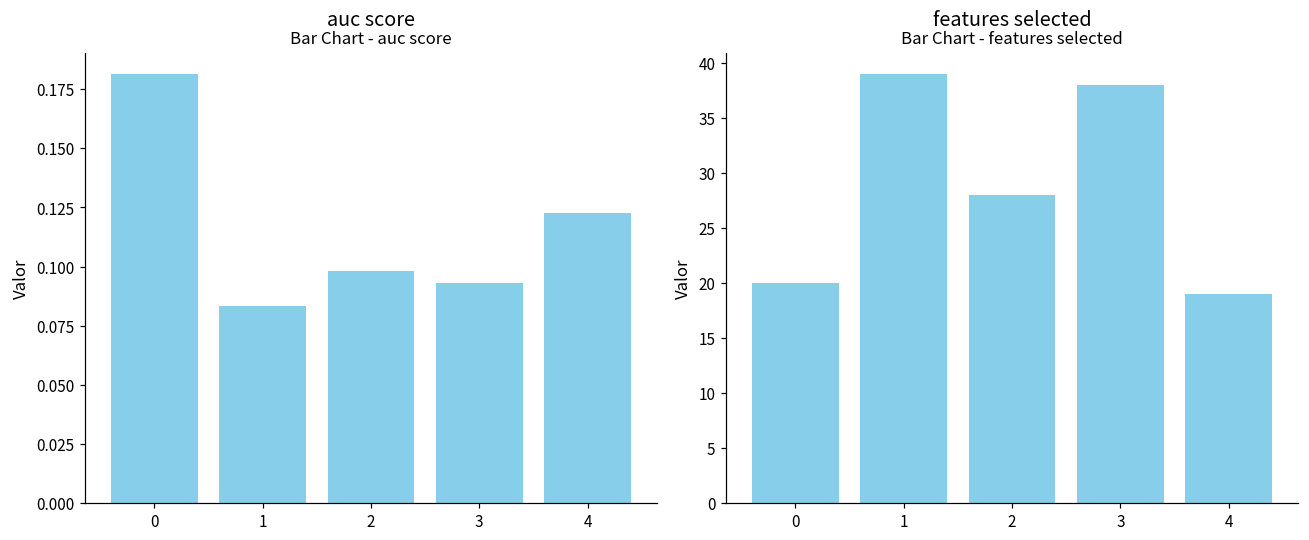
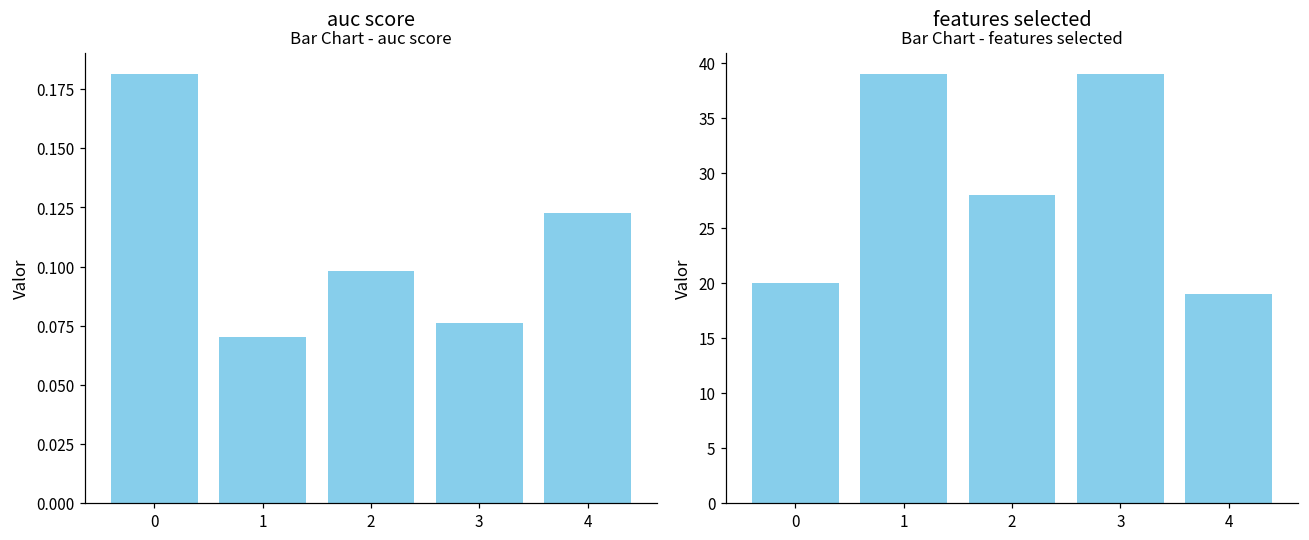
Bar Chart - auc score, 1: 0.083 -> 0.070
Bar Chart - auc score, 3: 0.093 -> 0.076
Bar Chart - features selected, 3: 38 -> 39
